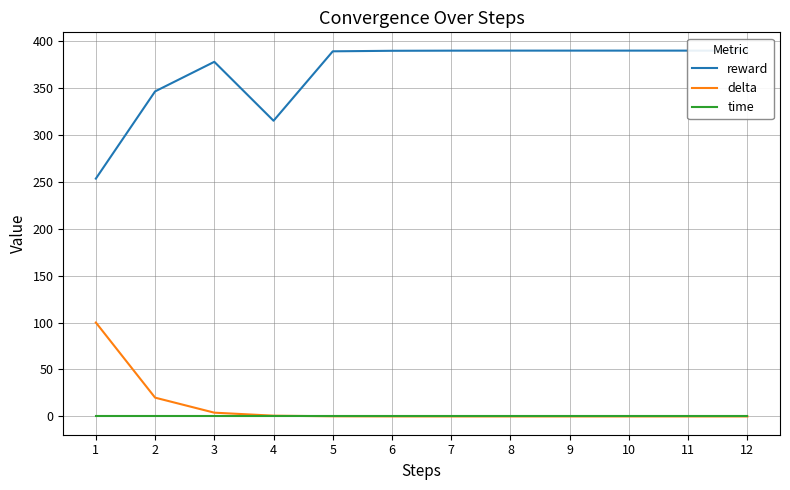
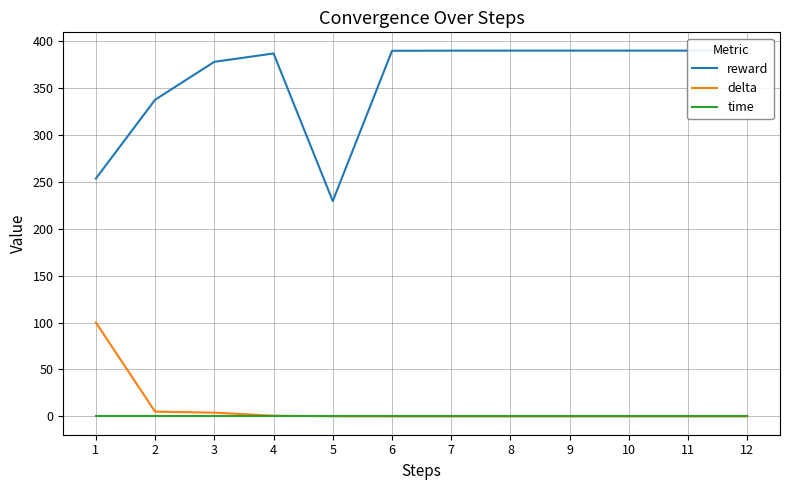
reward, 2: 350 -> 340
delta, 2: 20 -> 10
reward, 4: 310 -> 390
reward, 5: 390 -> 230
